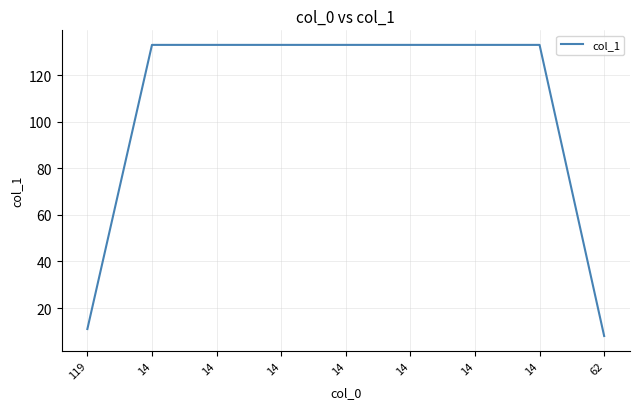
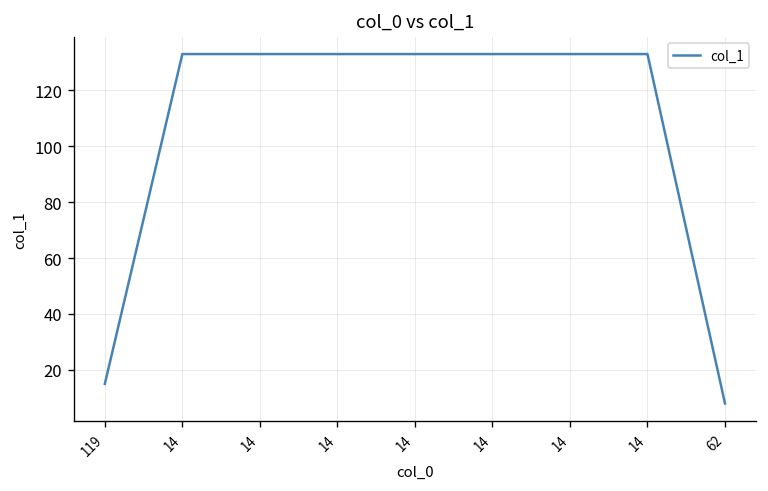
119: 11 -> 15
